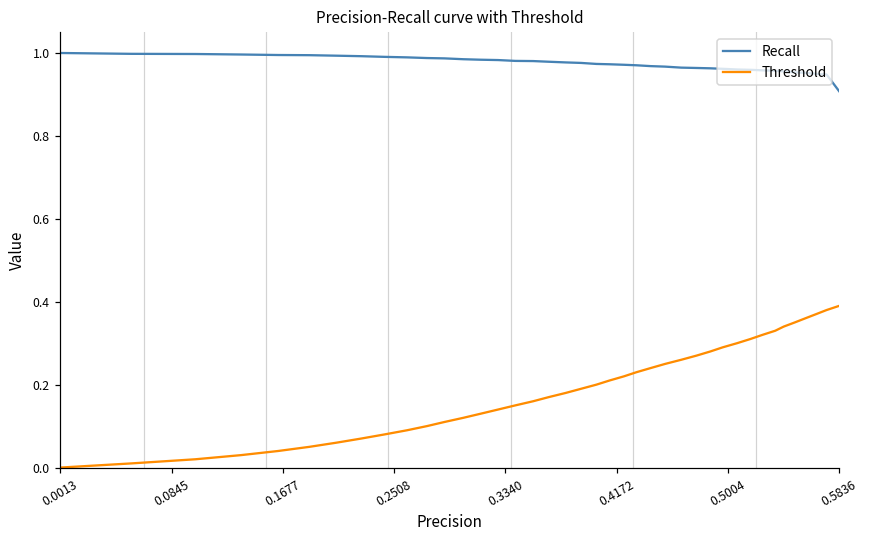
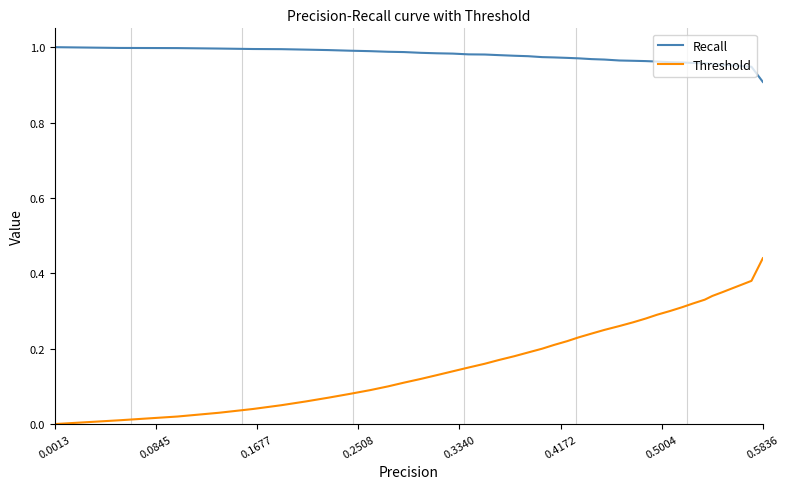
Threshold, 0.5836: 0.39 -> 0.44
